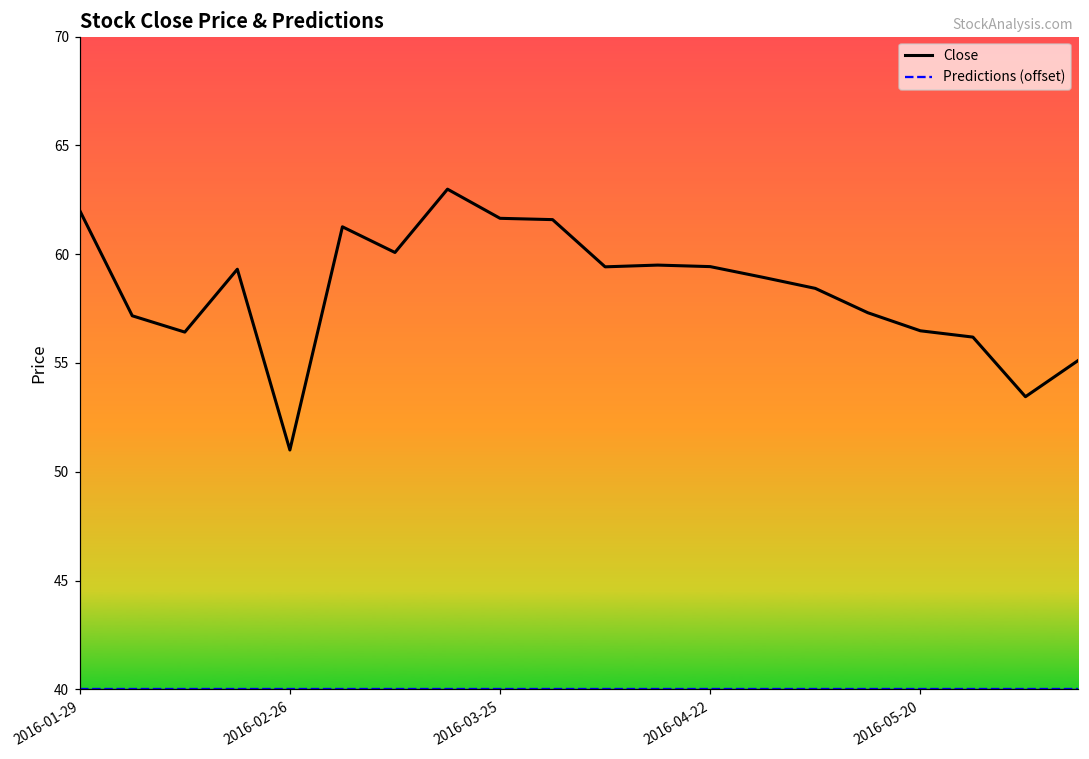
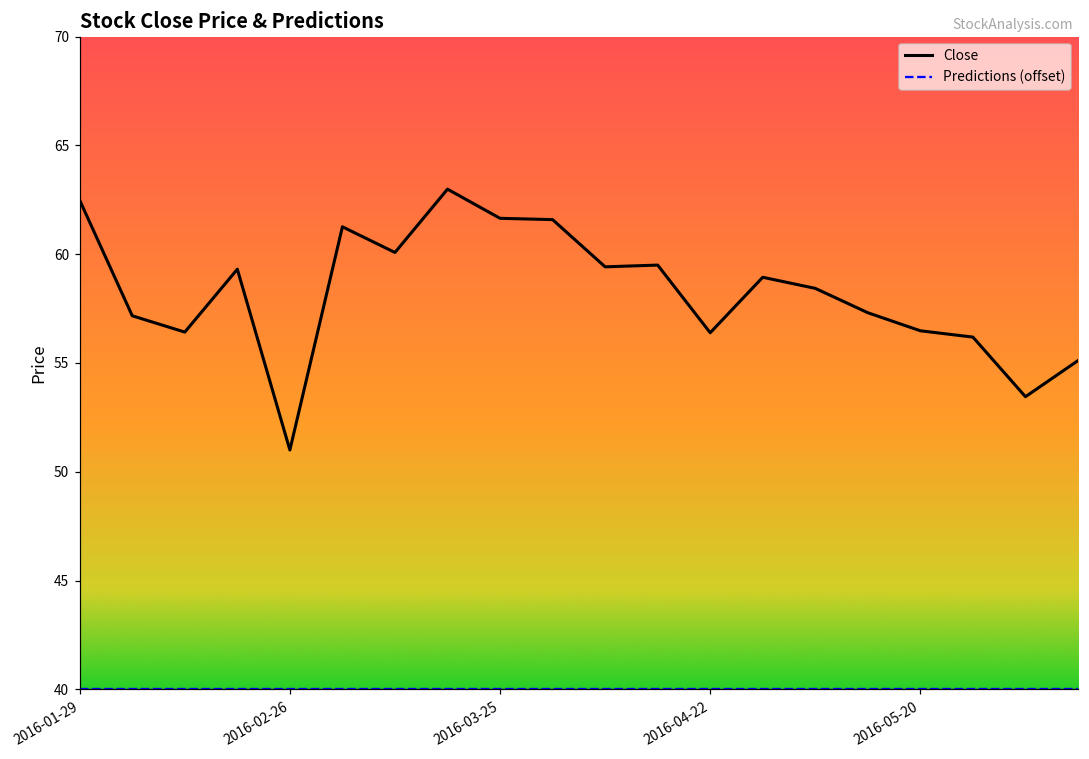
Close, 2016-01-29: 62.0 -> 62.5
Close, 2016-04-22: 59.4 -> 56.4
